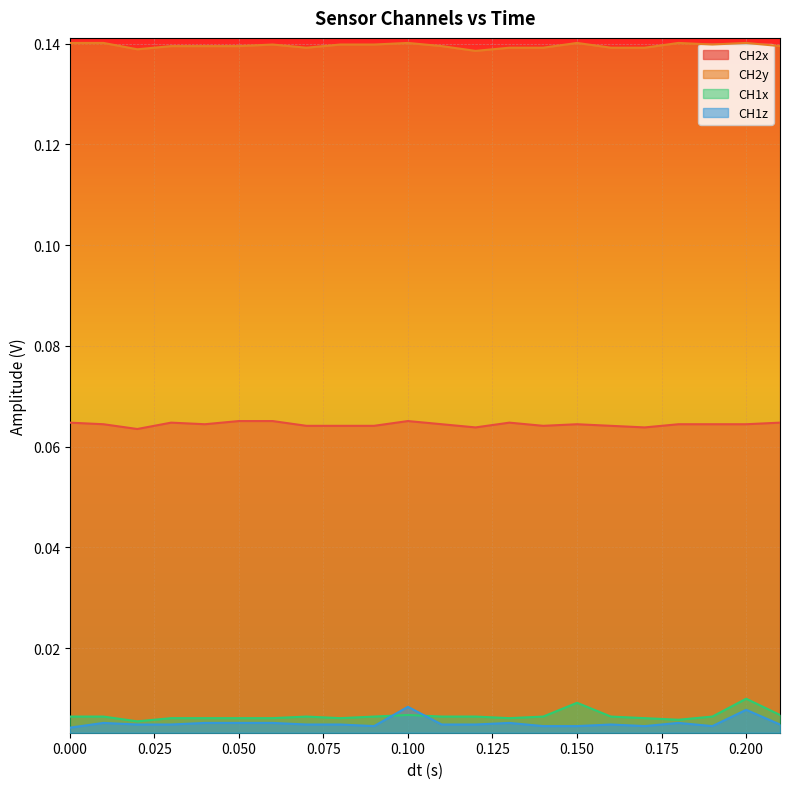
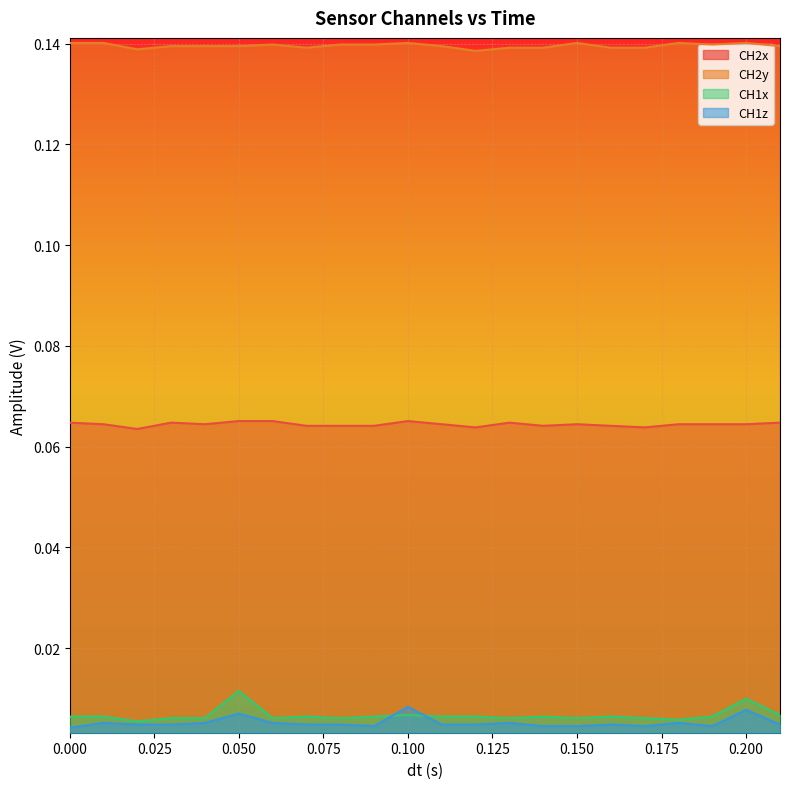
CH1x, 0.050: 0.006 -> 0.012
CH1z, 0.050: 0.005 -> 0.007
CH1x, 0.150: 0.009 -> 0.006
